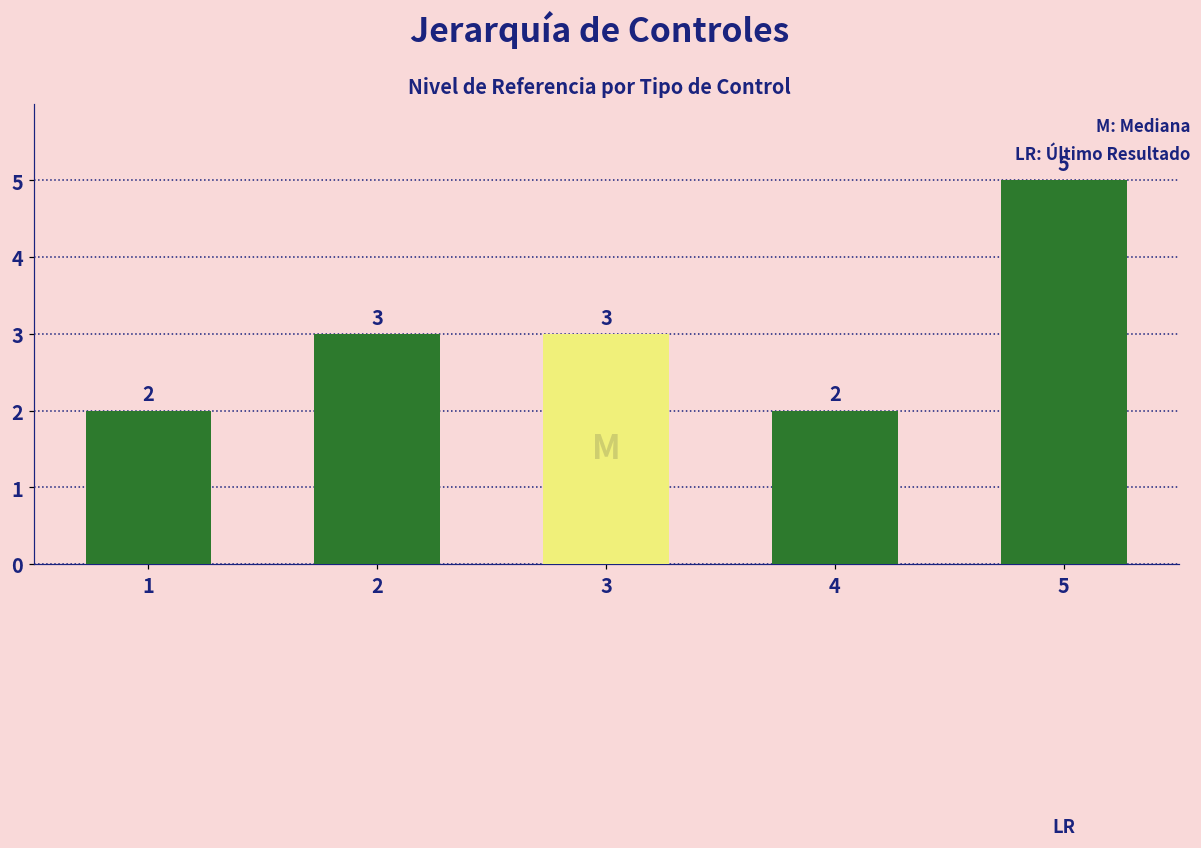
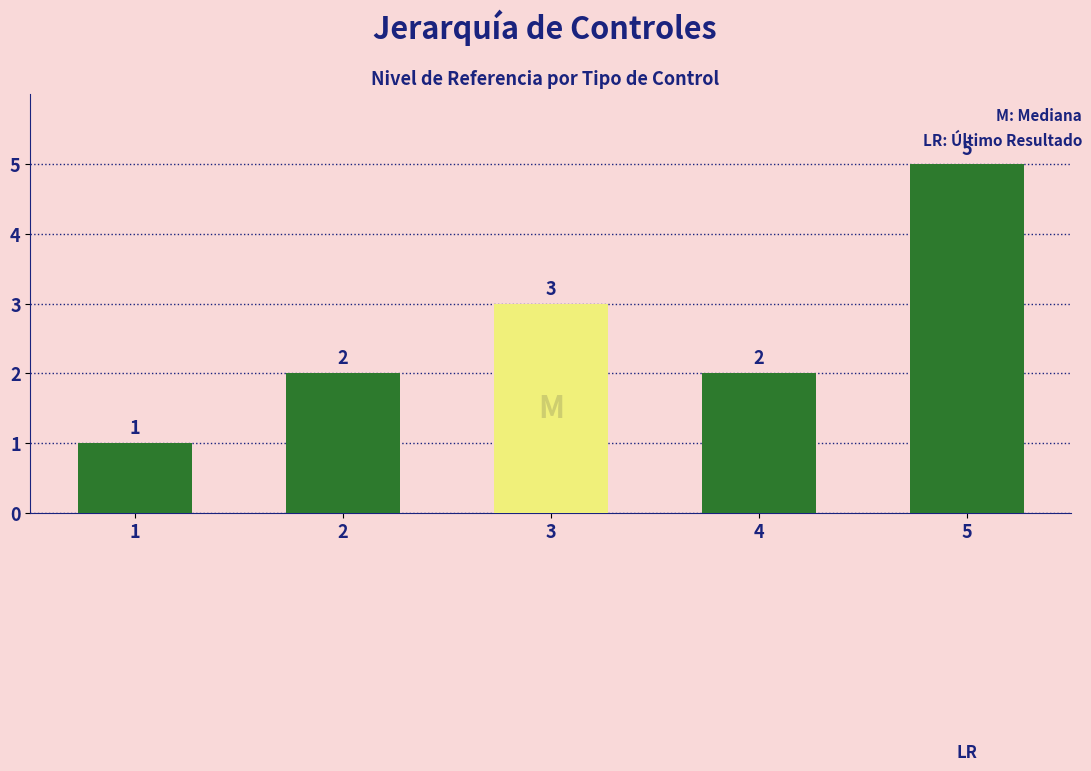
1: 2 -> 1
2: 3 -> 2
